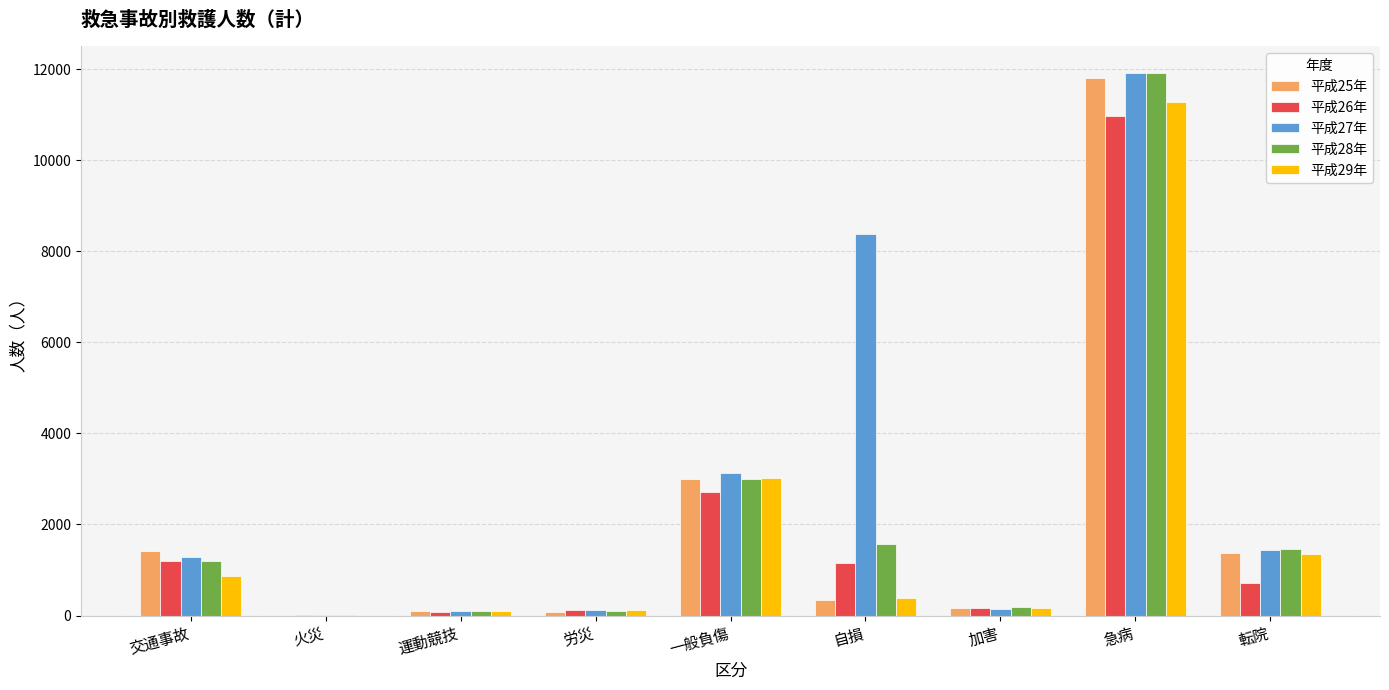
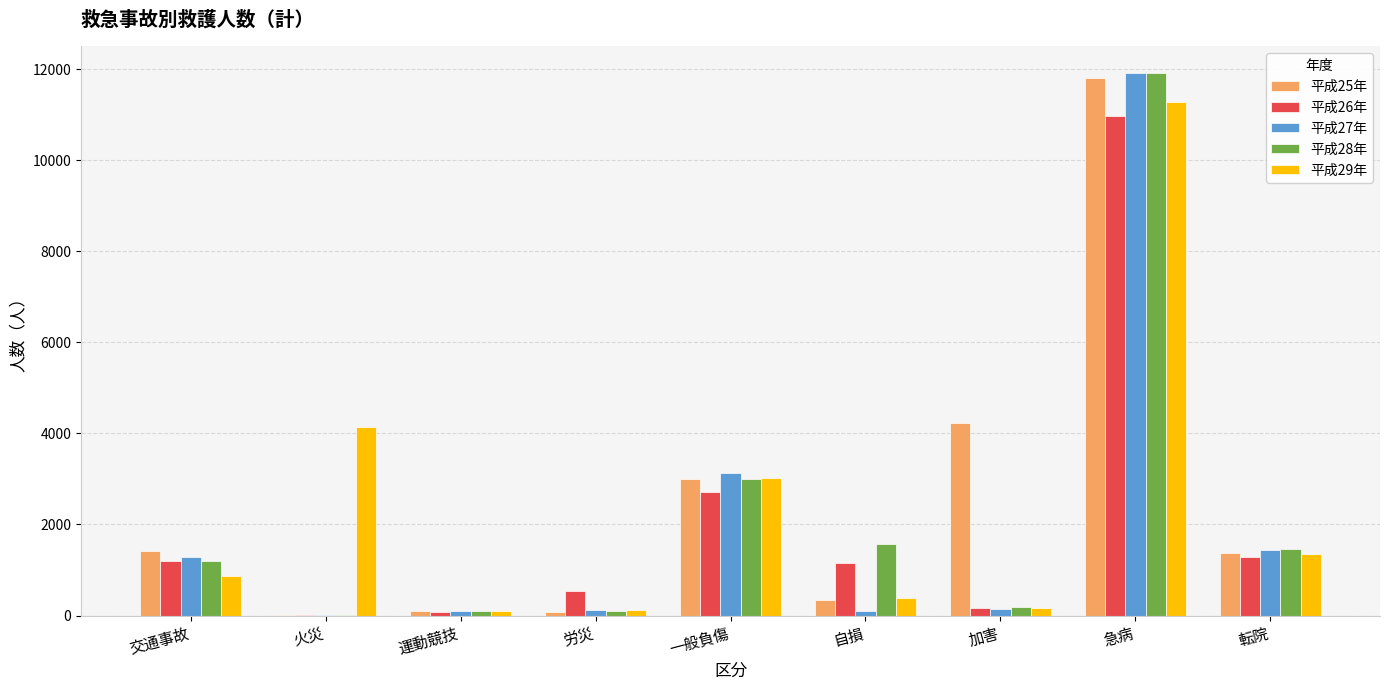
平成29年, 火災: 0 -> 4100
平成26年, 労災: 100 -> 500
平成27年, 自損: 8400 -> 100
平成25年, 加害: 200 -> 4200
平成26年, 転院: 700 -> 1300
